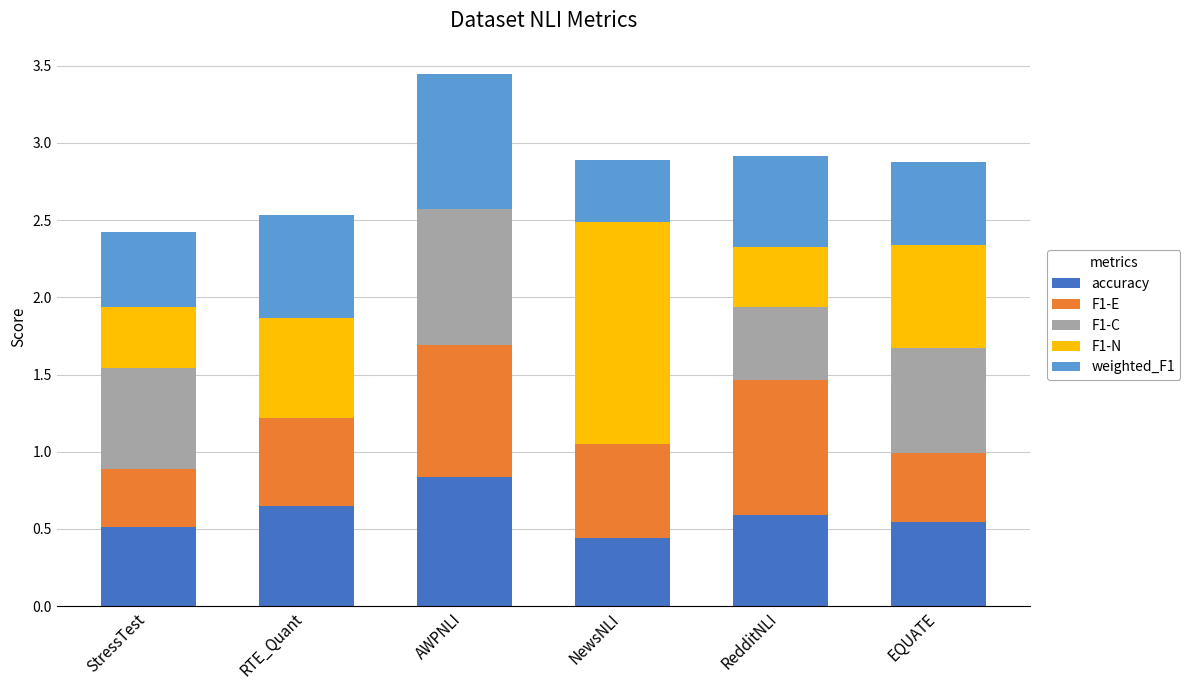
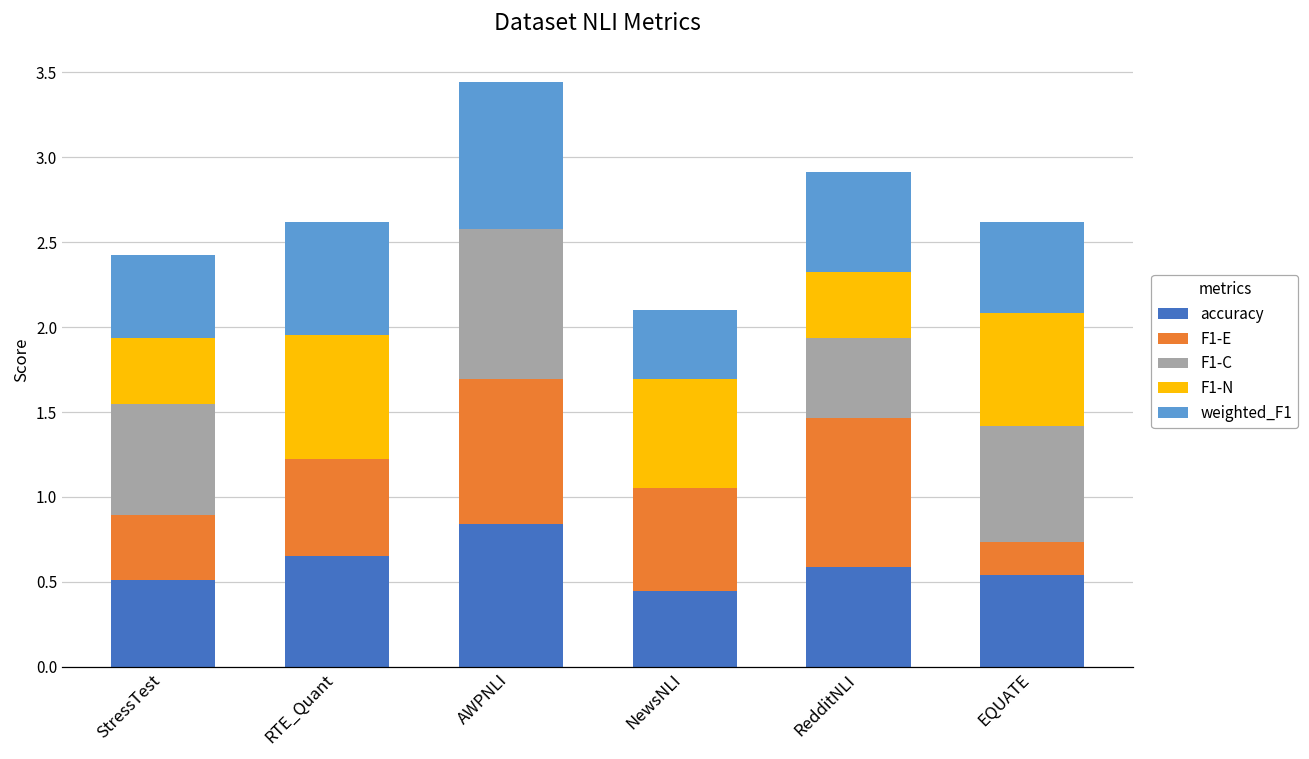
F1-N, RTE_Quant: 0.65 -> 0.73
F1-N, NewsNLI: 1.43 -> 0.64
F1-E, EQUATE: 0.45 -> 0.19
